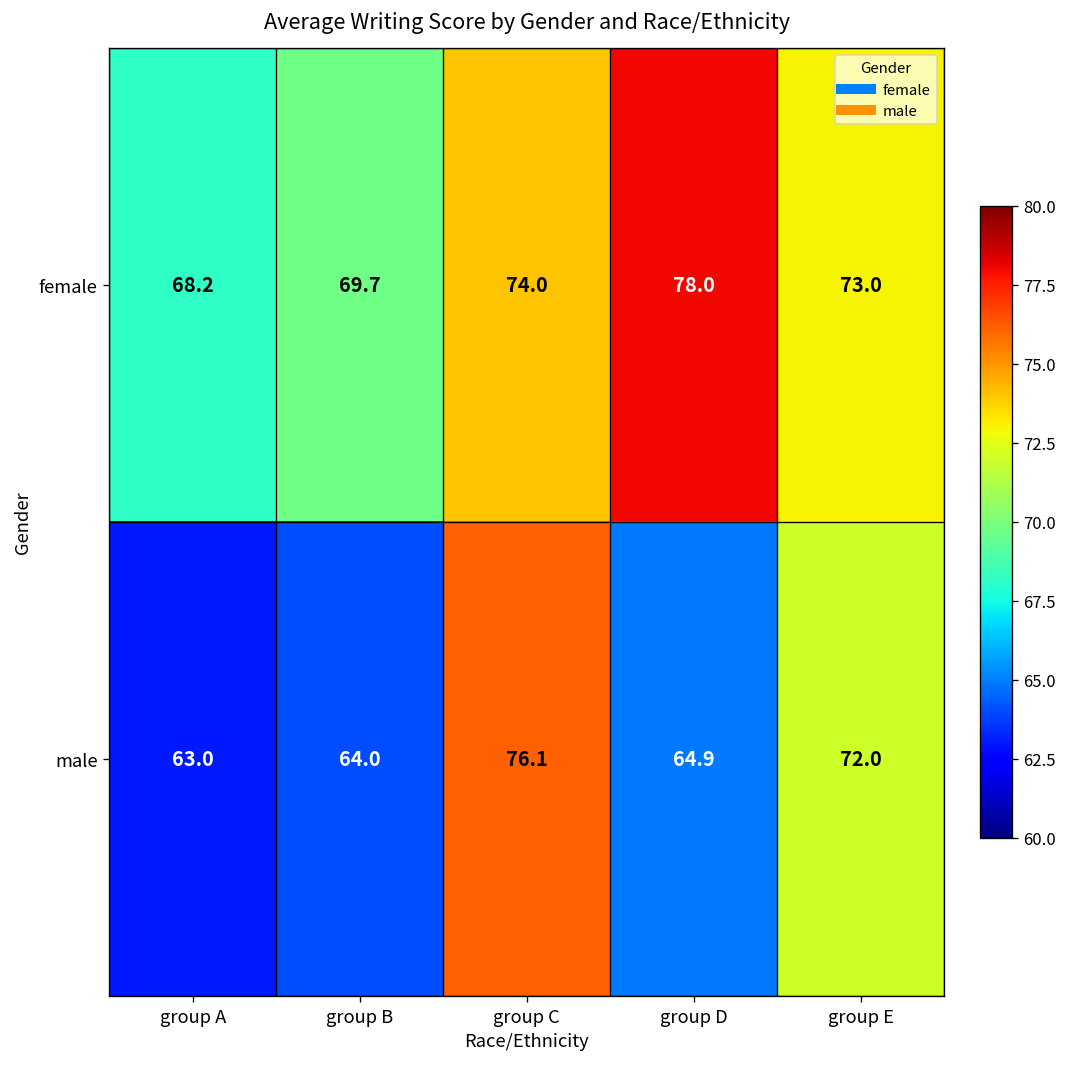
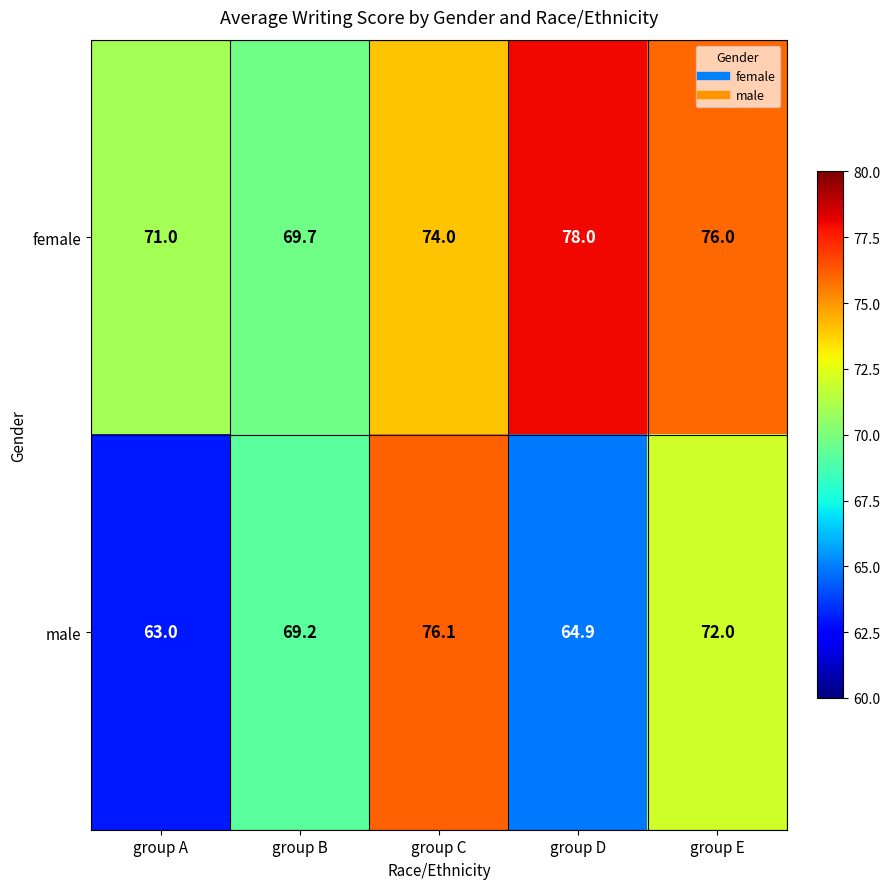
female, group A: 68.2 -> 71.0
female, group E: 73.0 -> 76.0
male, group B: 64.0 -> 69.2
